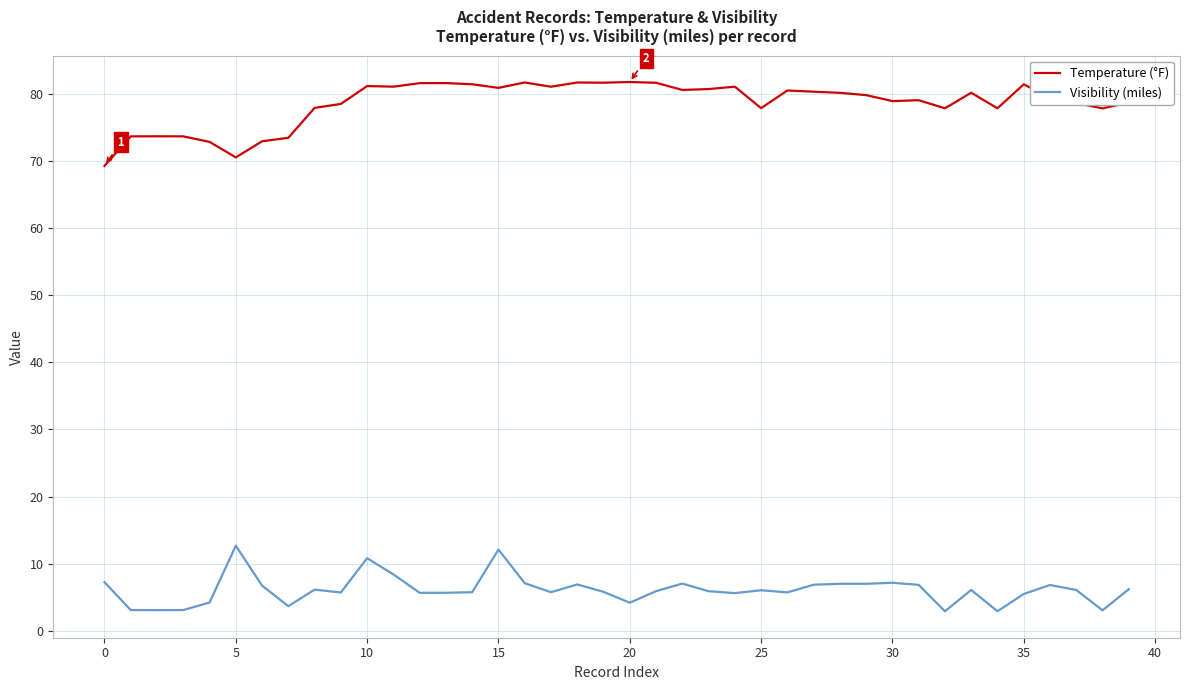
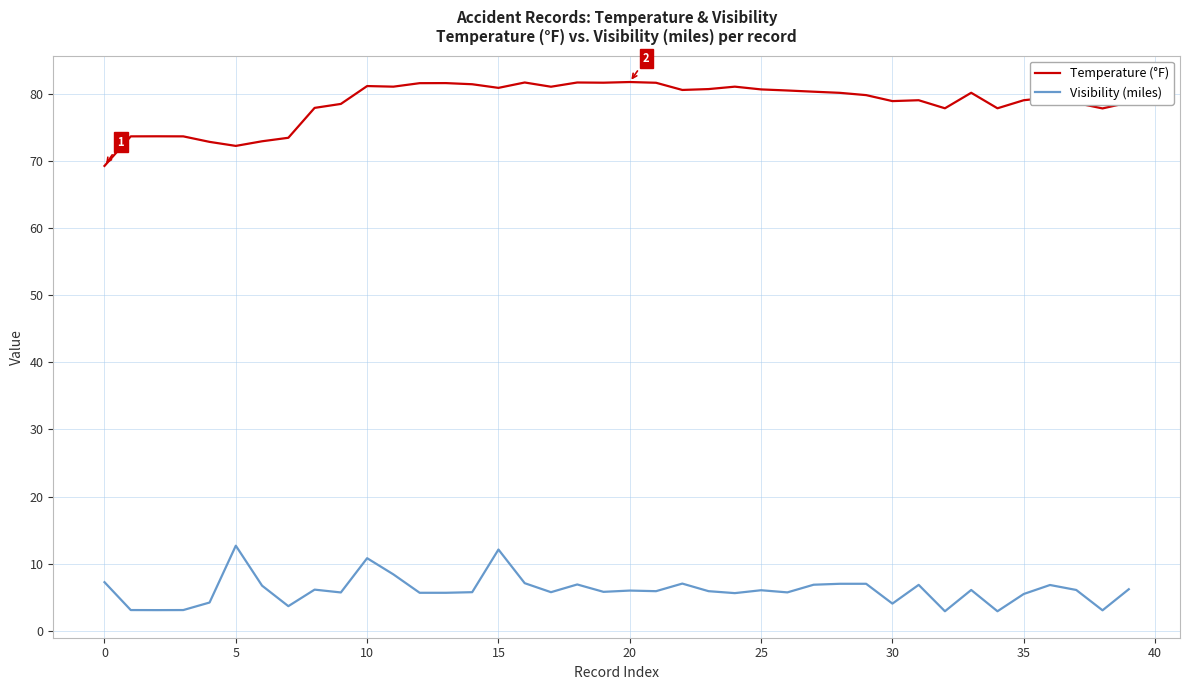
Temperature (°F), 5: 71 -> 72
Visibility (miles), 20: 4 -> 6
Temperature (°F), 25: 78 -> 81
Visibility (miles), 30: 7 -> 4
Temperature (°F), 35: 81 -> 79
